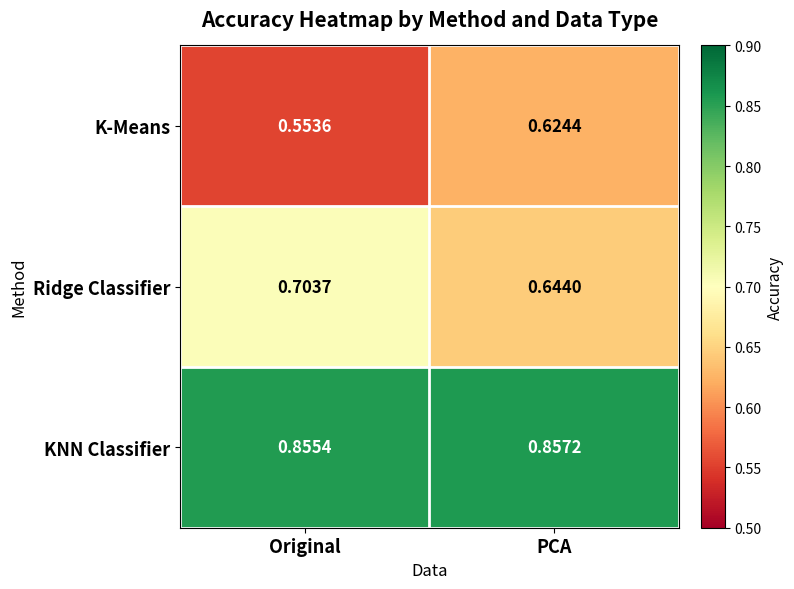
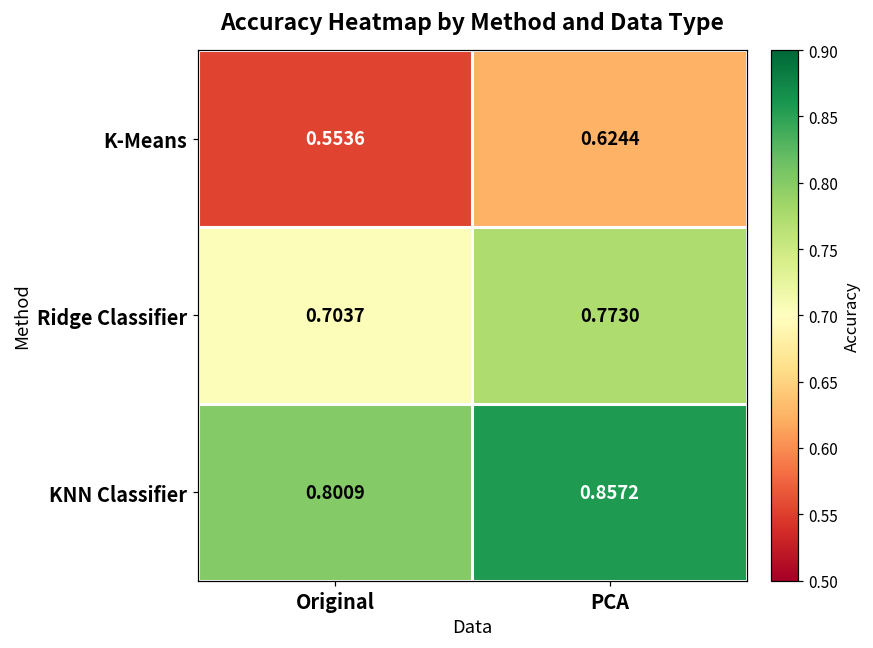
Ridge Classifier, PCA: 0.6440 -> 0.7730
KNN Classifier, Original: 0.8554 -> 0.8009
